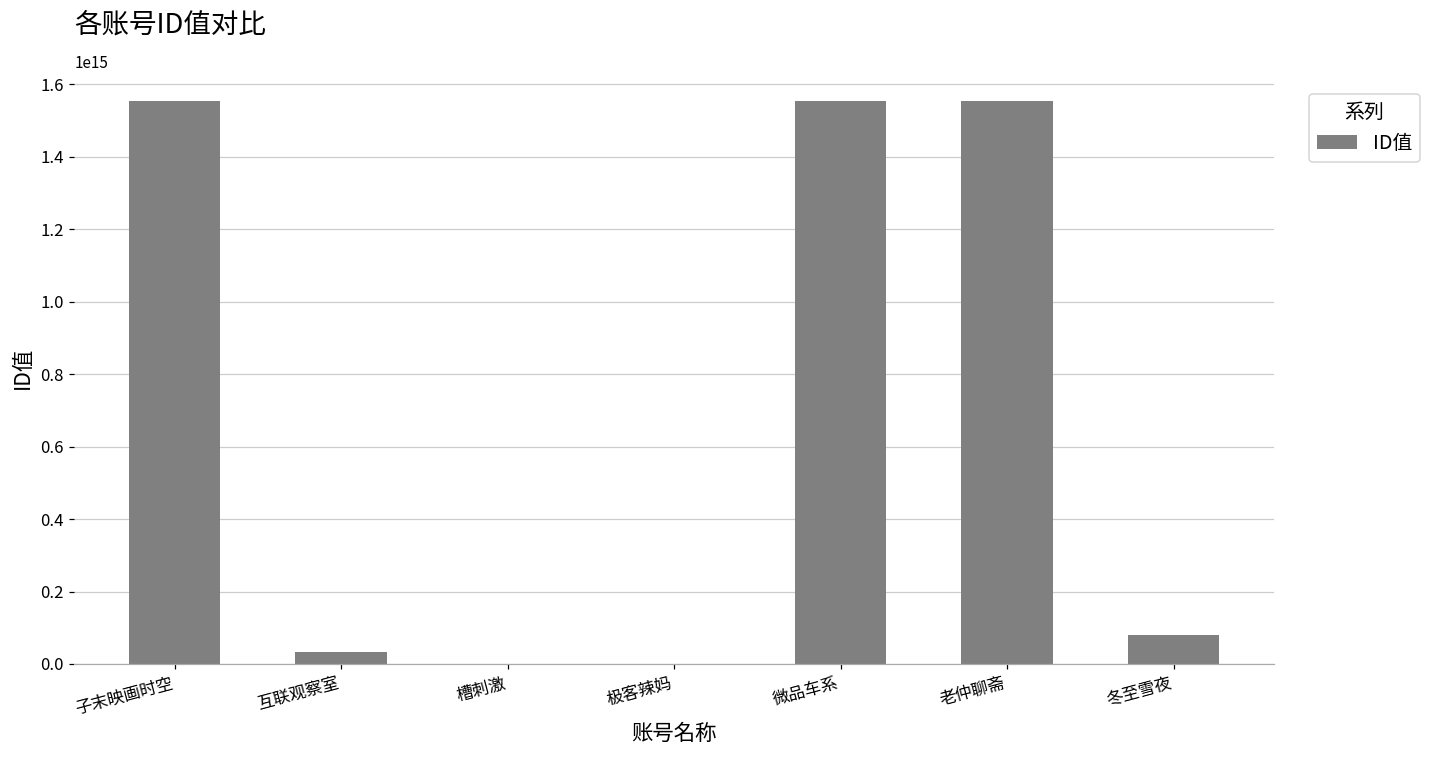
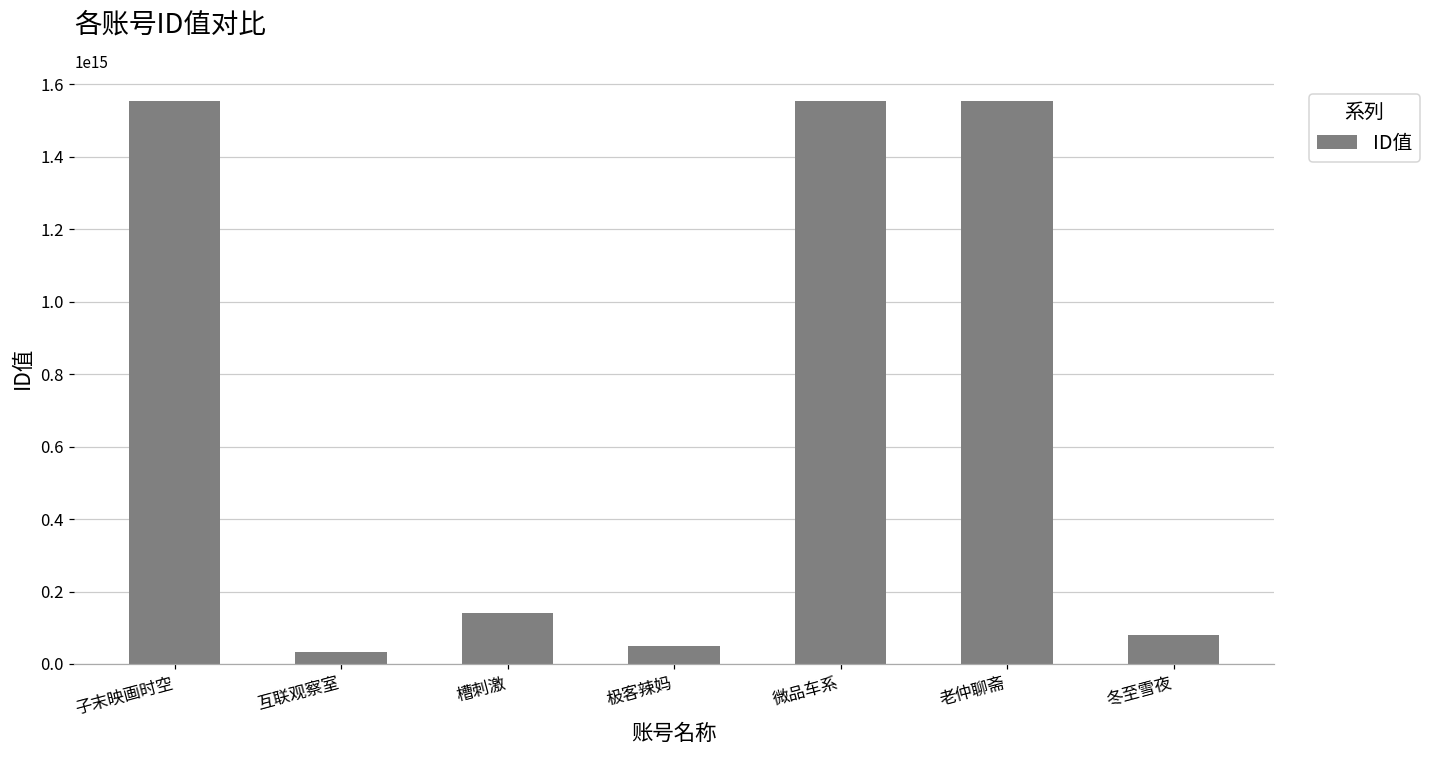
槽刺激: 0 -> 140000000000000
极客辣妈: 0 -> 50000000000000
